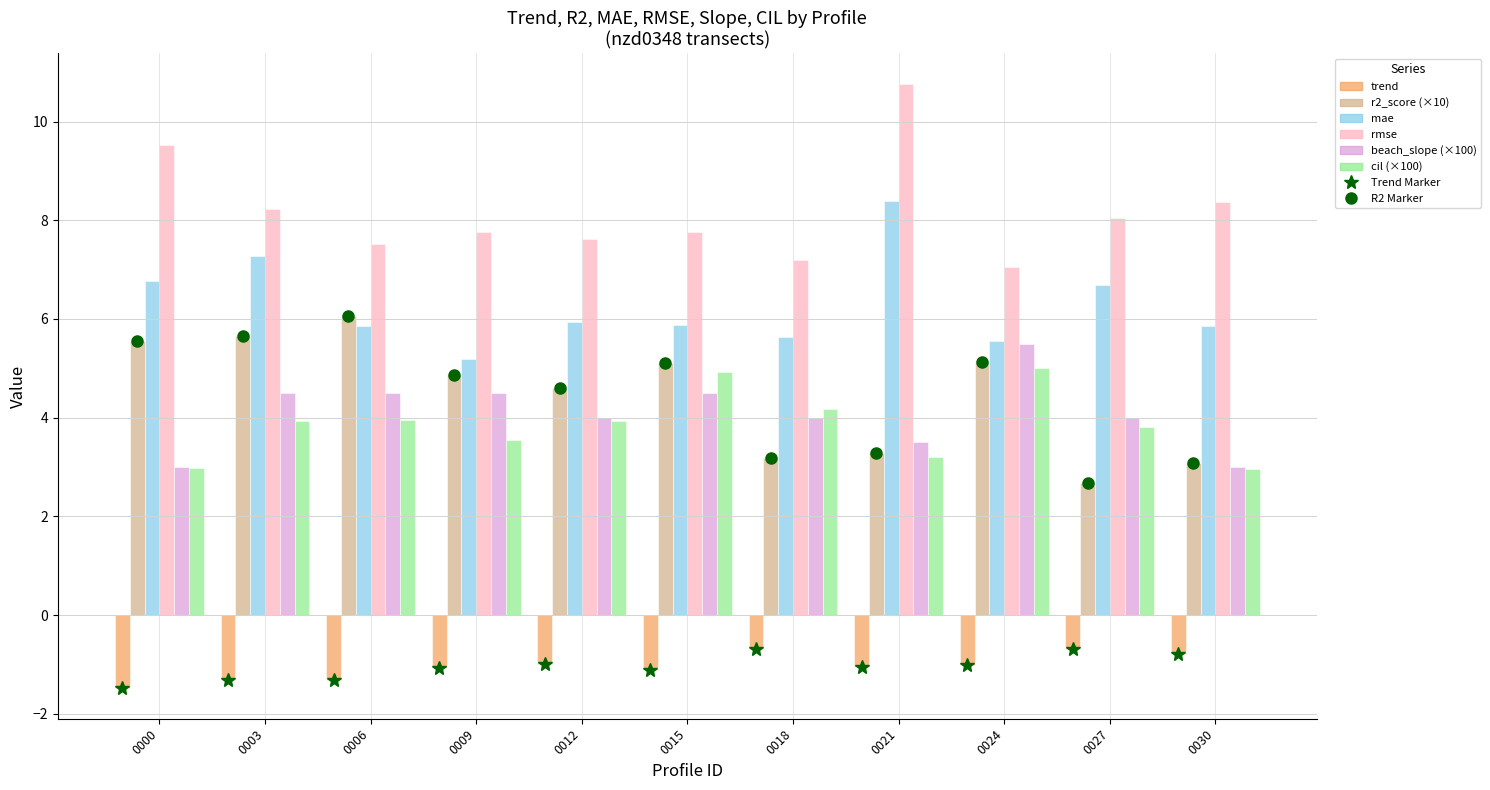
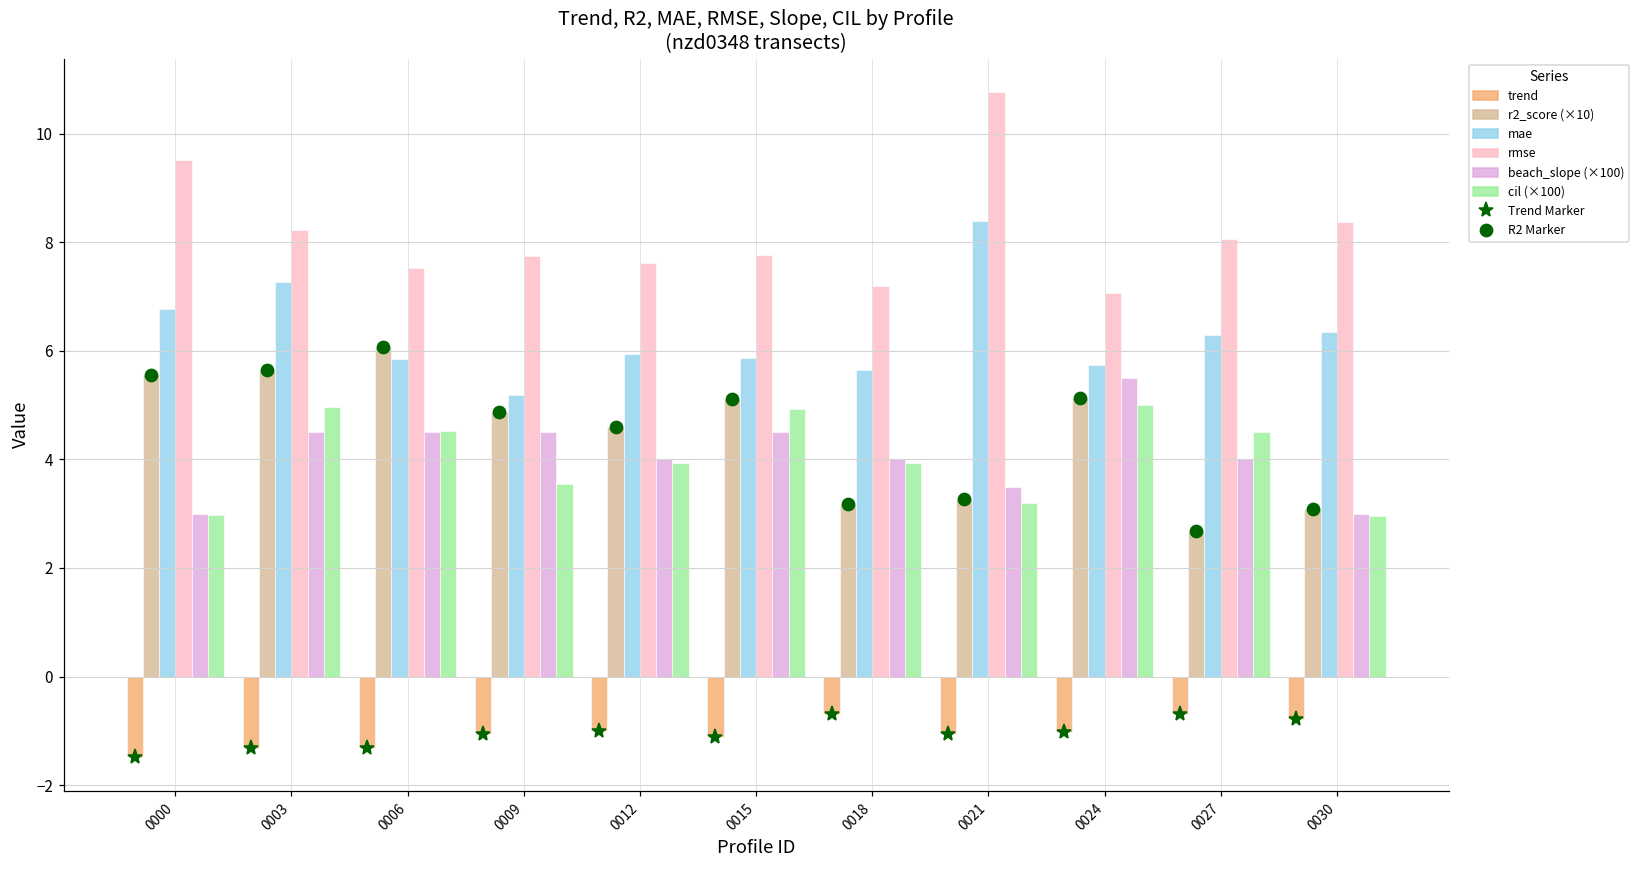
cil (×100), 0003: 3.9 -> 5.0
cil (×100), 0006: 4.0 -> 4.5
cil (×100), 0018: 4.2 -> 3.9
mae, 0024: 5.6 -> 5.7
mae, 0027: 6.7 -> 6.3
cil (×100), 0027: 3.8 -> 4.5
mae, 0030: 5.9 -> 6.3
